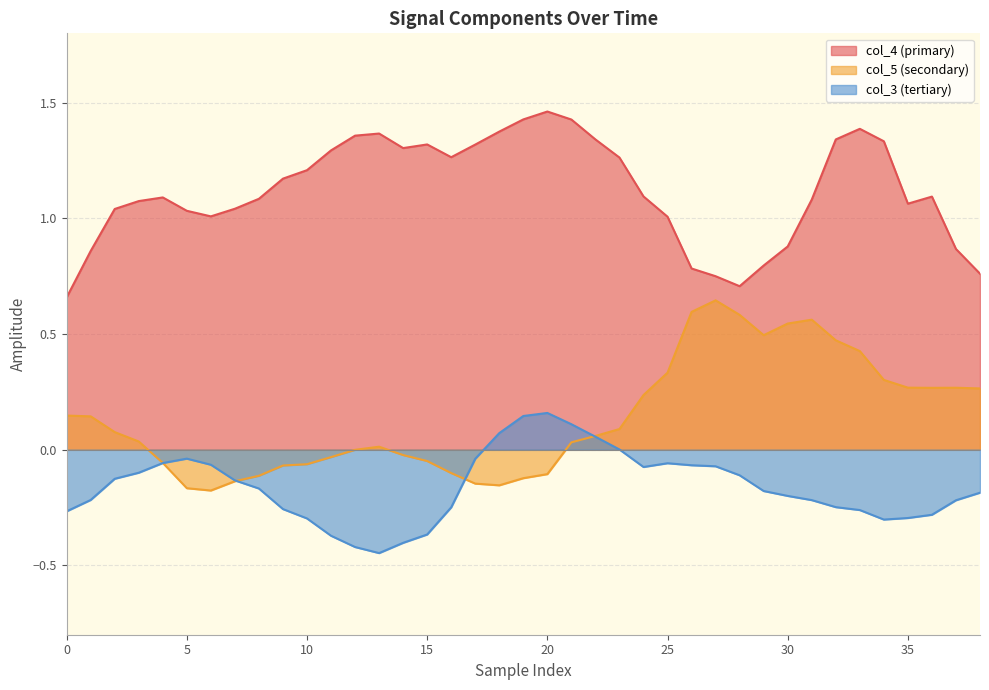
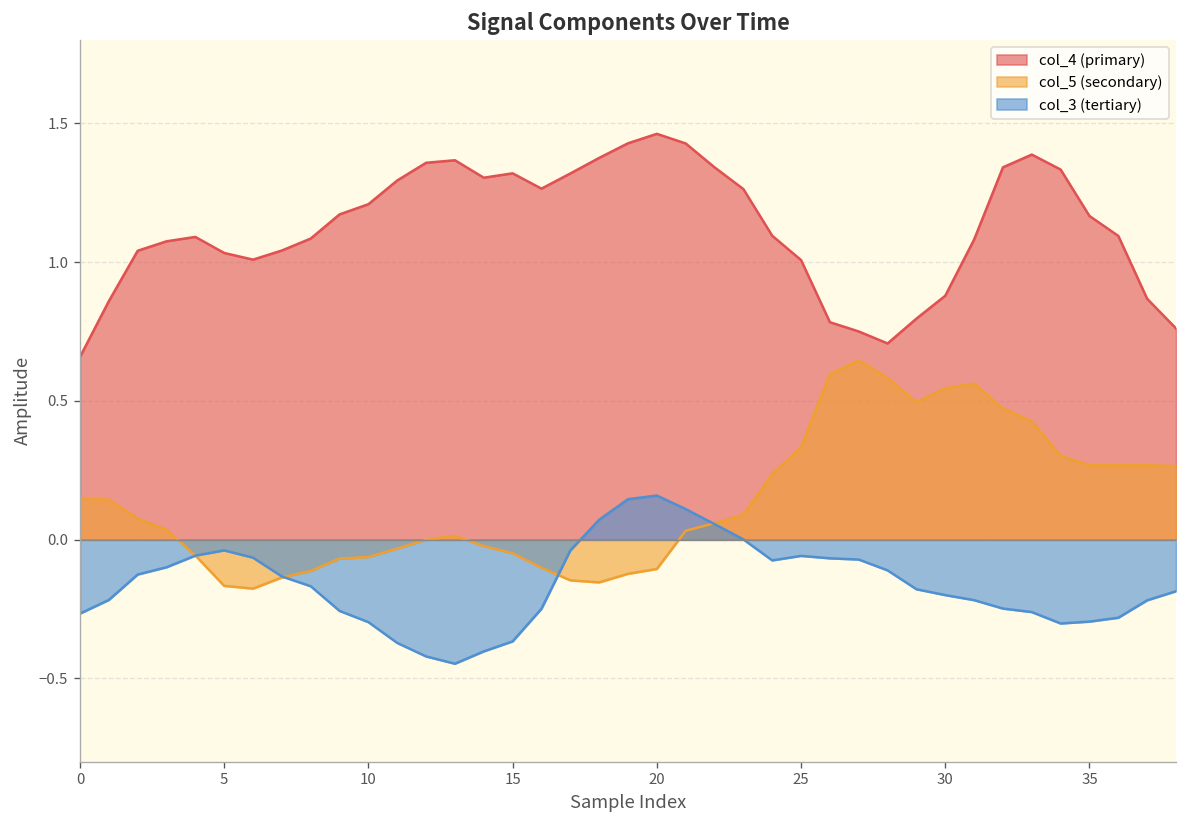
col_4 (primary), 35: 1.06 -> 1.17
